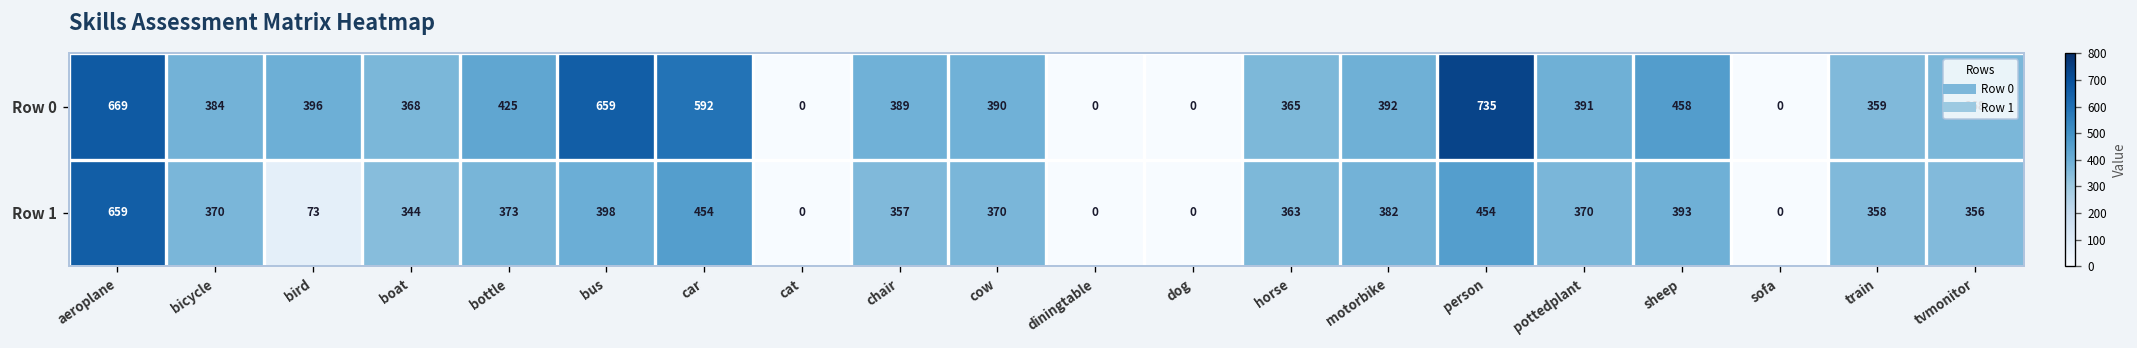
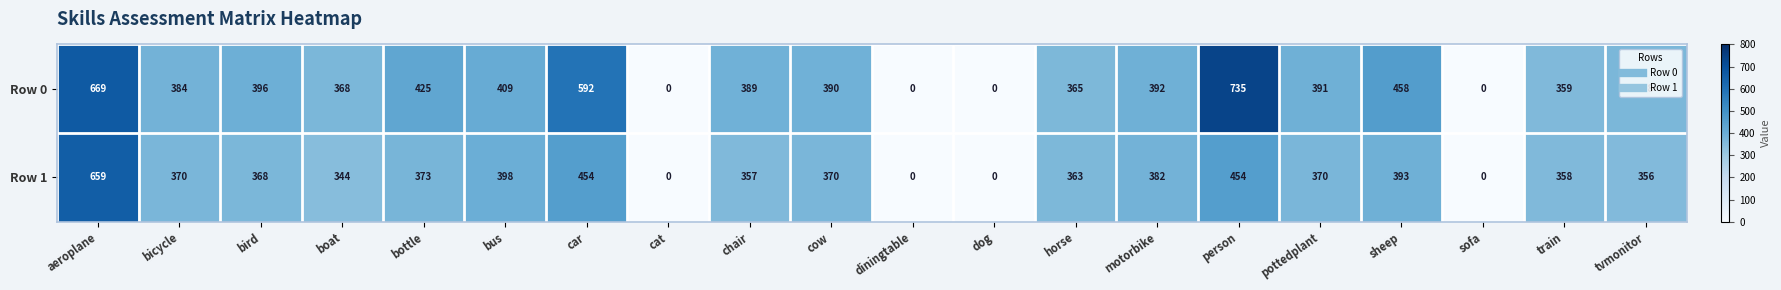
Row 0, bus: 659 -> 409
Row 1, bird: 73 -> 368
